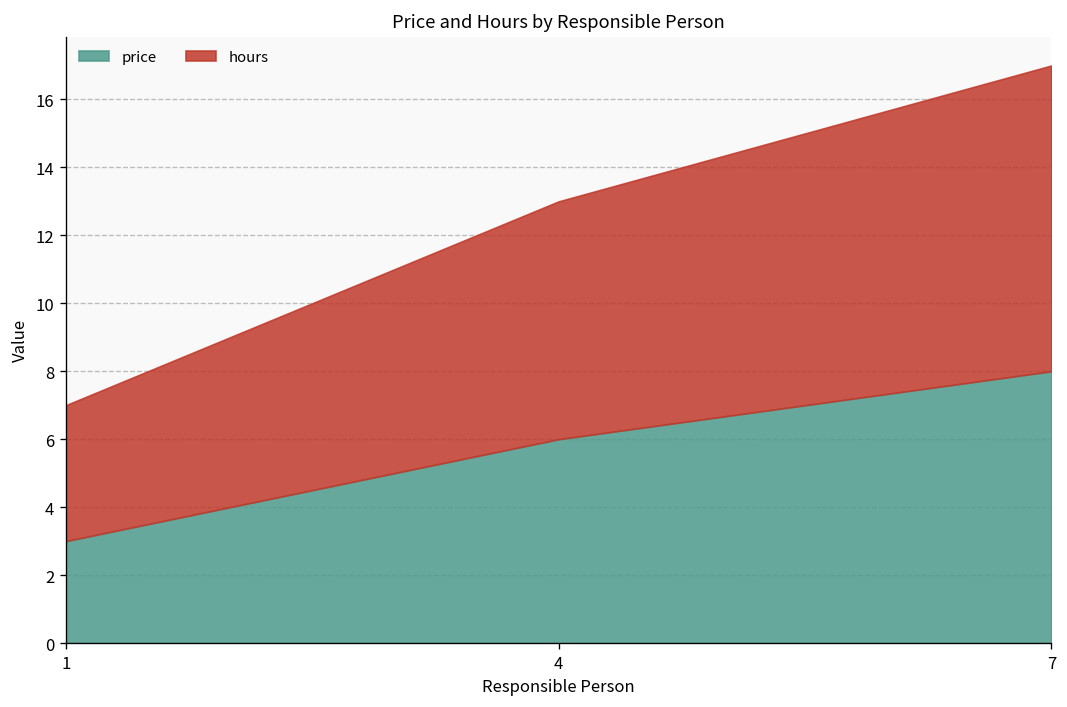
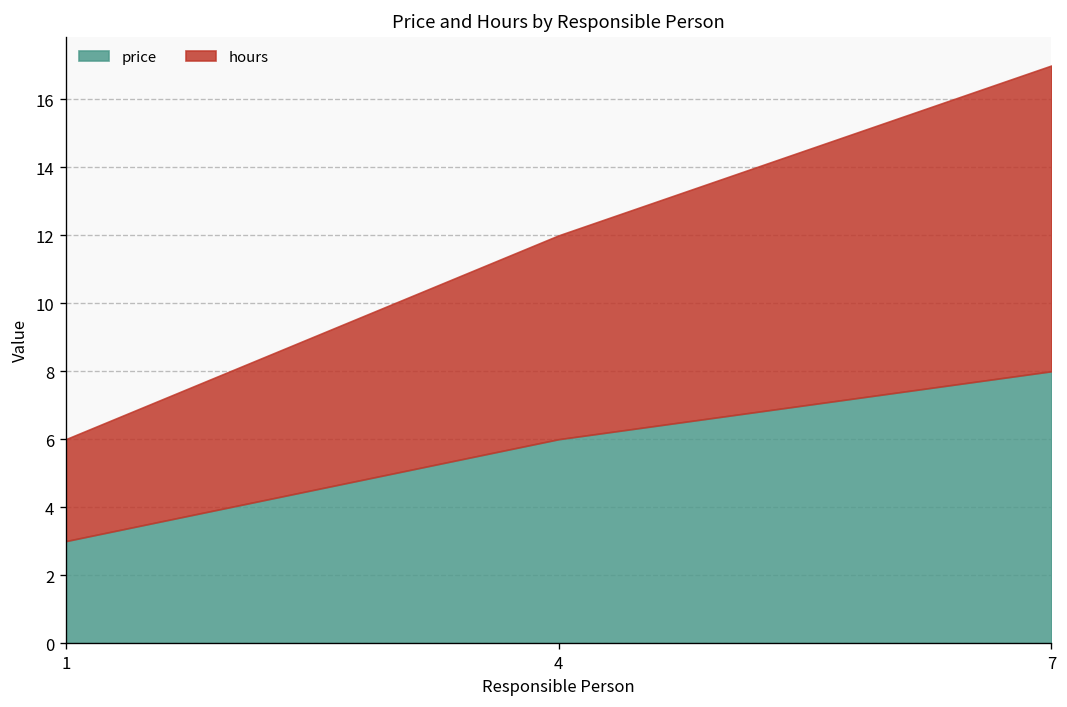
hours, 1: 4 -> 3
hours, 4: 7 -> 6
